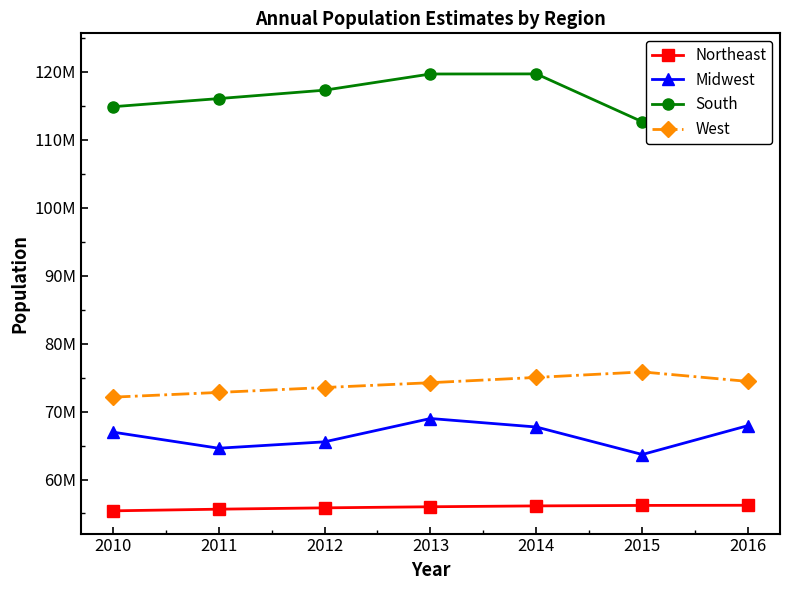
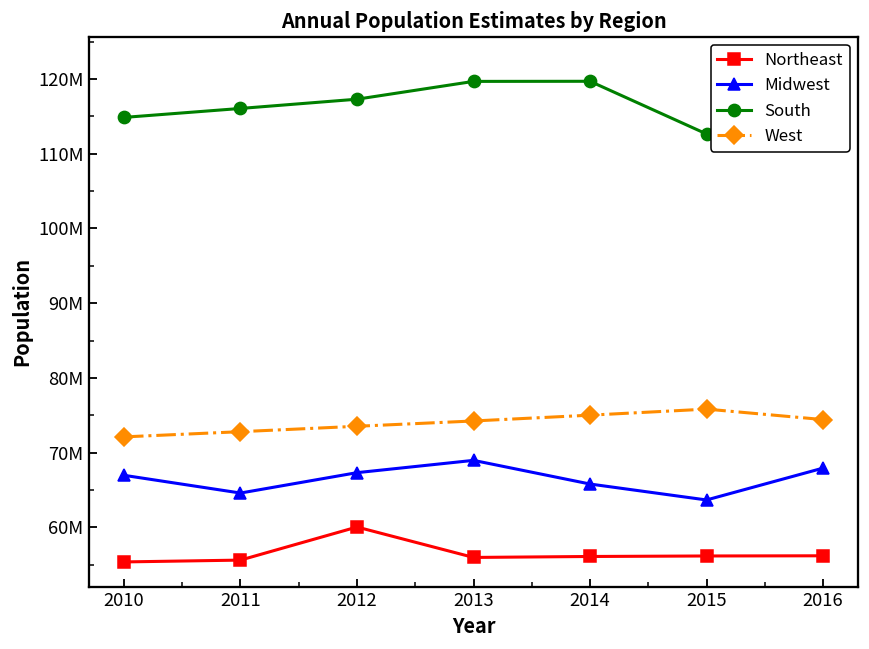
Northeast, 2012: 56000000 -> 60000000
Midwest, 2012: 66000000 -> 67000000
Midwest, 2014: 68000000 -> 66000000
